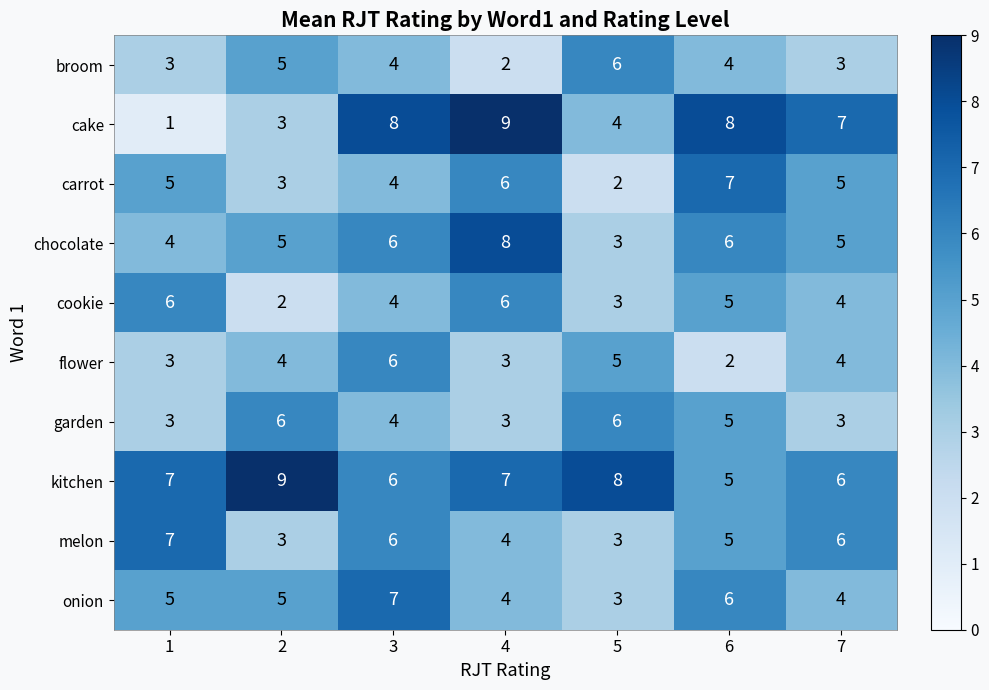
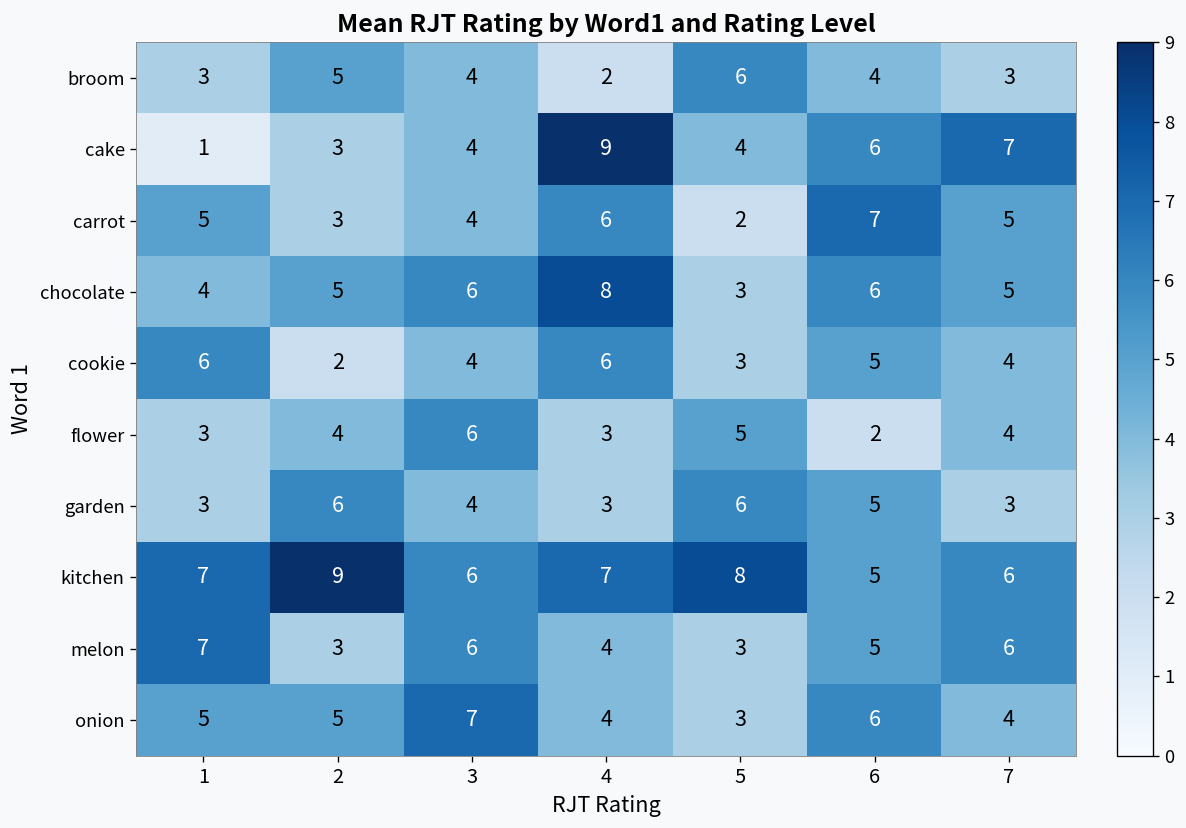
cake, 3: 8 -> 4
cake, 6: 8 -> 6
